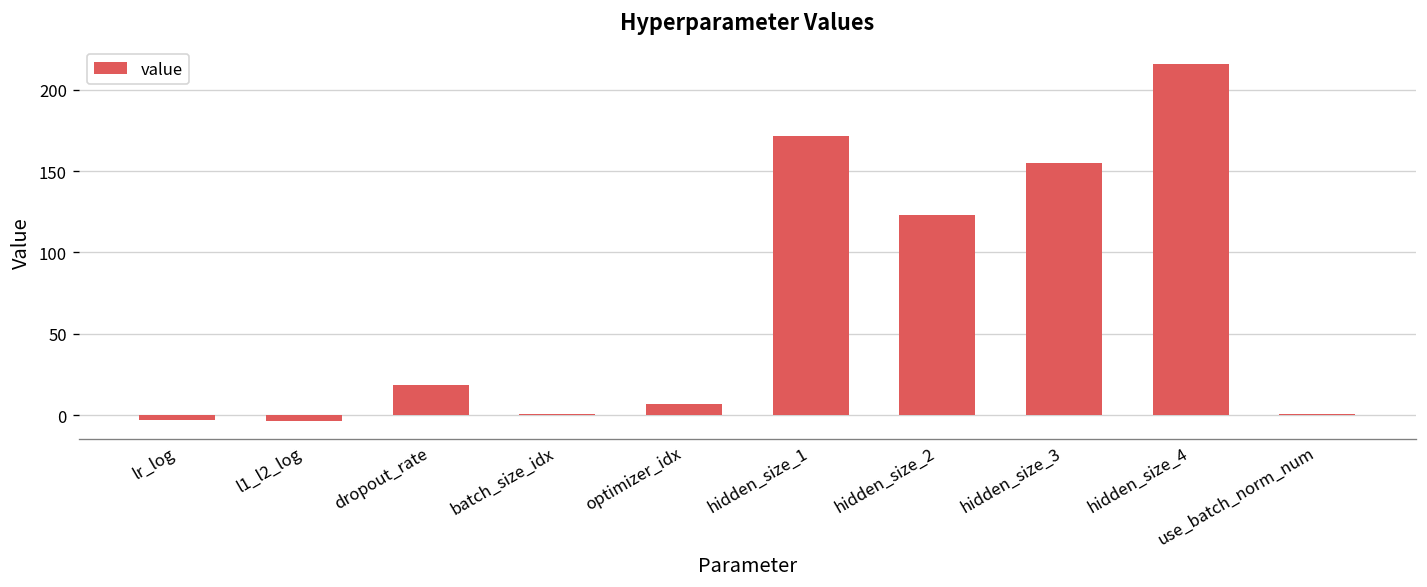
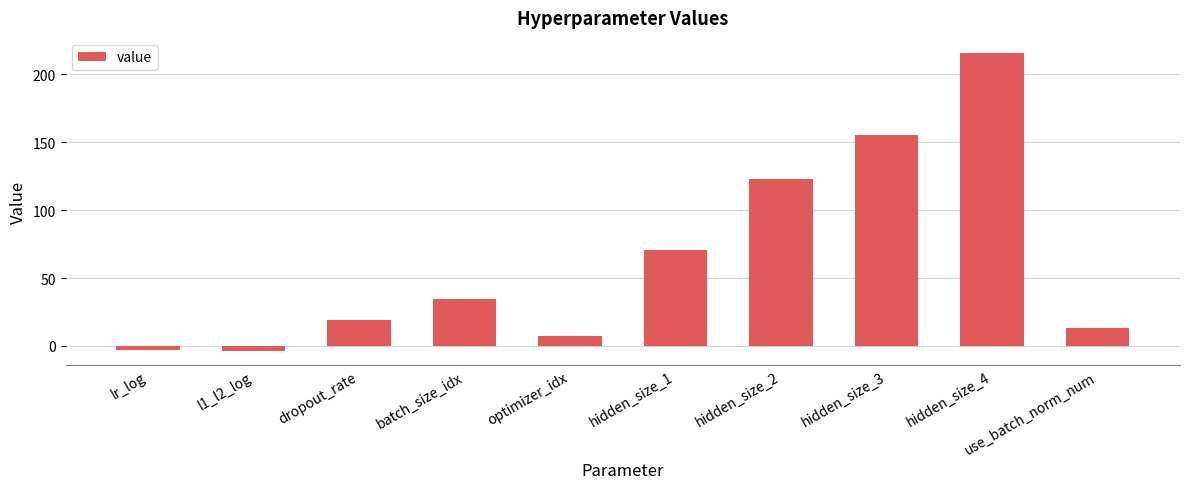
batch_size_idx: 1 -> 35
hidden_size_1: 172 -> 71
use_batch_norm_num: 1 -> 13
